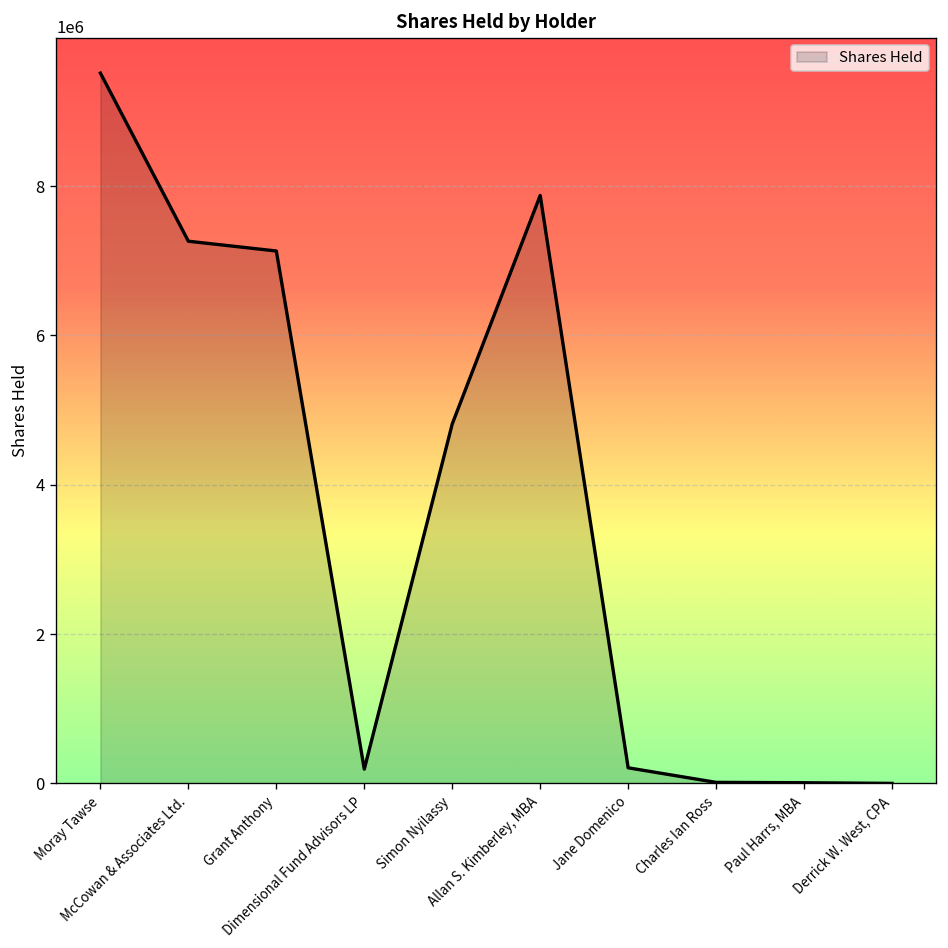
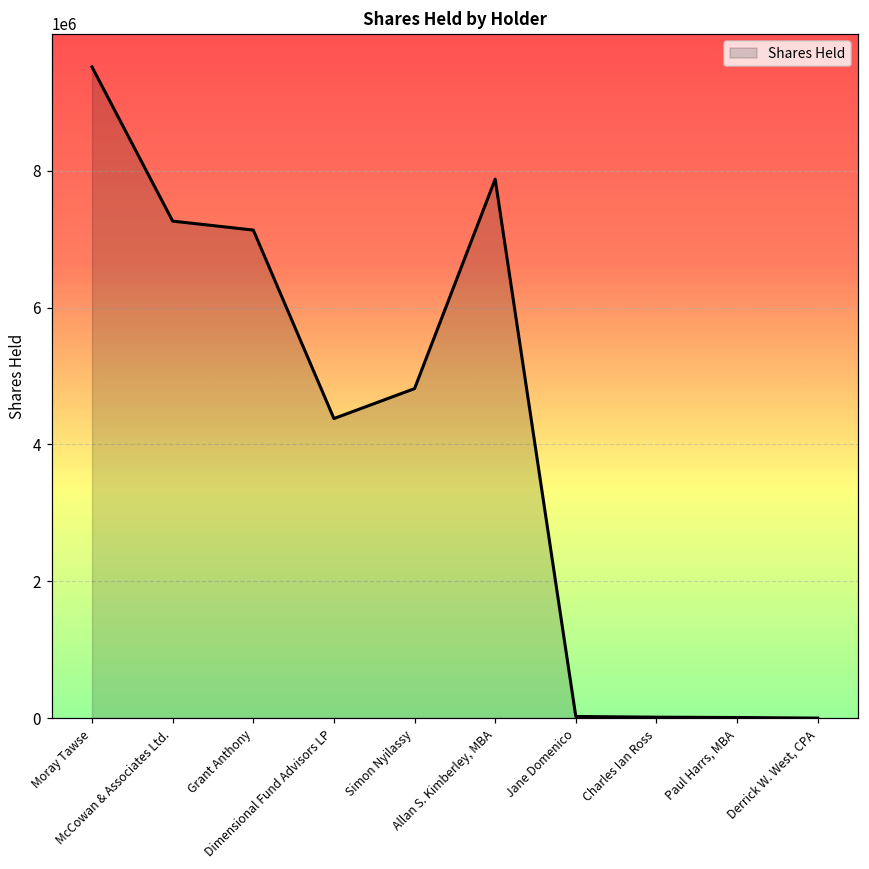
Dimensional Fund Advisors LP: 200000 -> 4400000
Jane Domenico: 200000 -> 0
